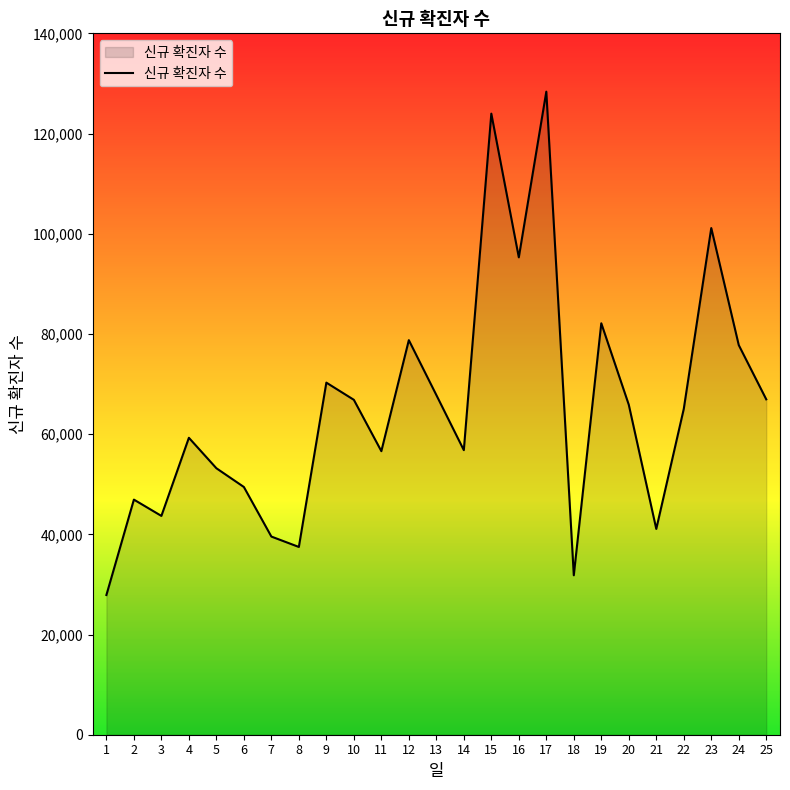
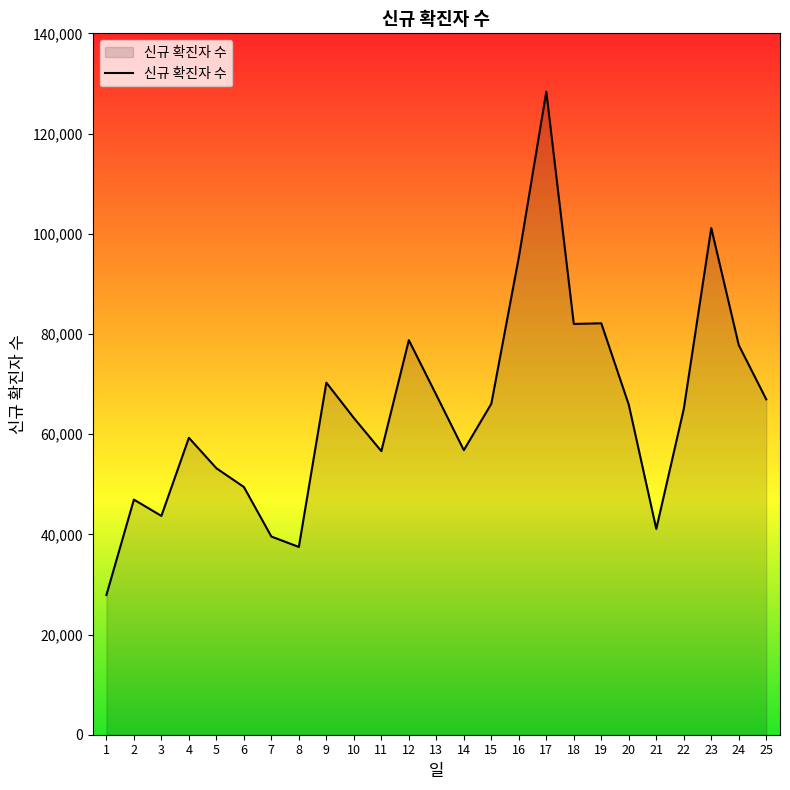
10: 67,000 -> 63,000
15: 124,000 -> 66,000
18: 32,000 -> 82,000
